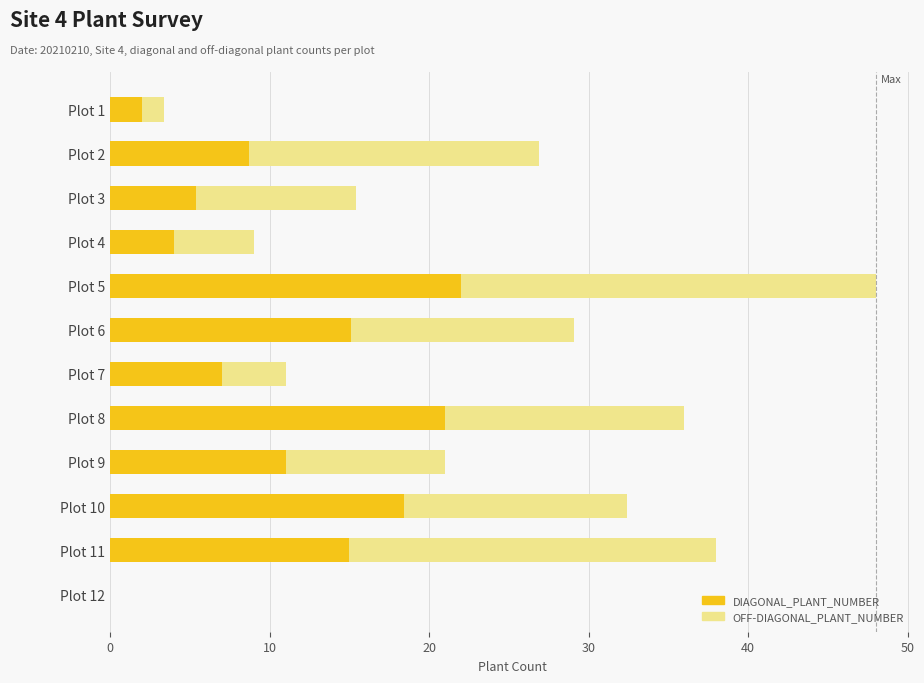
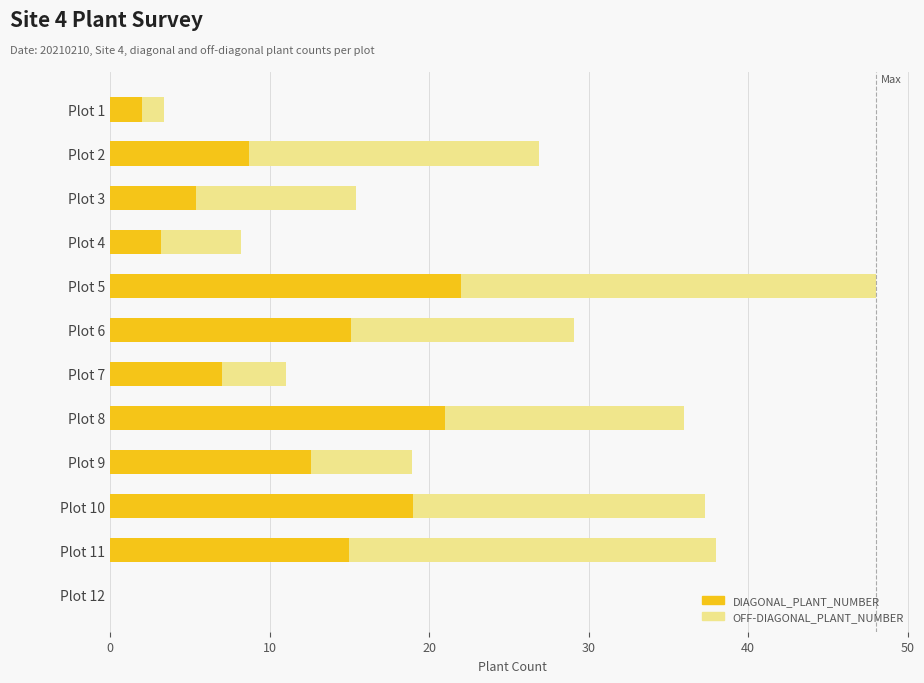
DIAGONAL_PLANT_NUMBER, Plot 4: 4.0 -> 3.2
DIAGONAL_PLANT_NUMBER, Plot 9: 11.0 -> 12.6
OFF-DIAGONAL_PLANT_NUMBER, Plot 9: 10.0 -> 6.3
DIAGONAL_PLANT_NUMBER, Plot 10: 18.4 -> 19.0
OFF-DIAGONAL_PLANT_NUMBER, Plot 10: 14.0 -> 18.3
